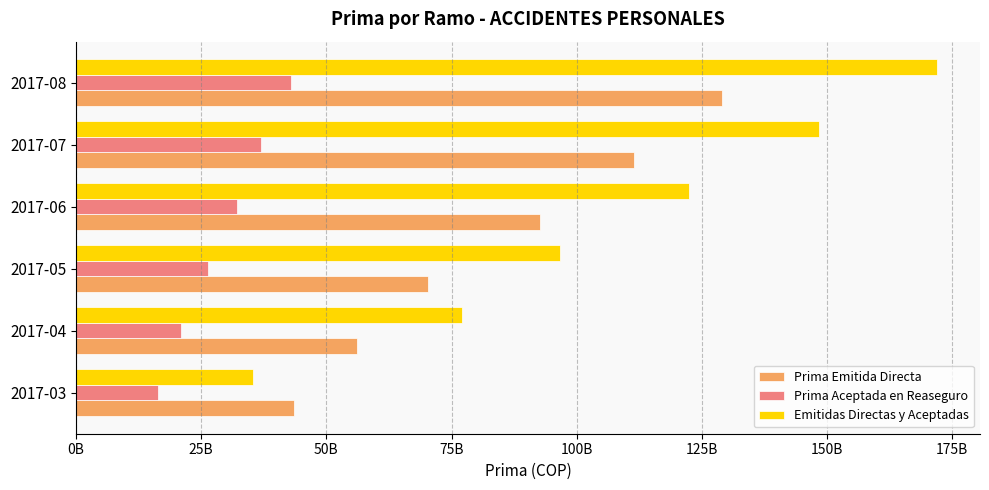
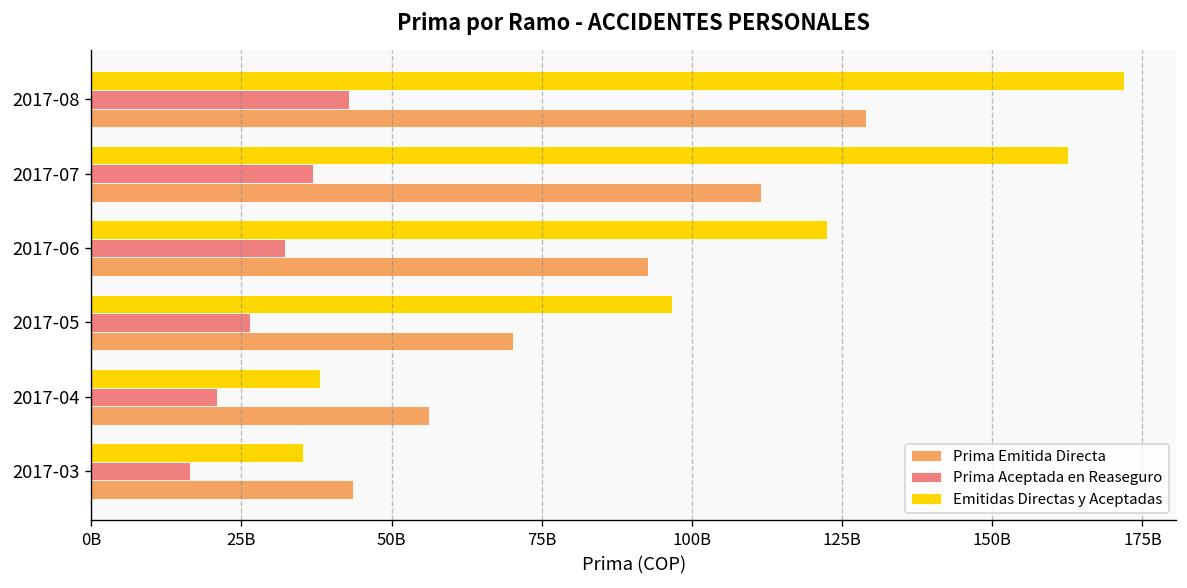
Emitidas Directas y Aceptadas, 2017-07: 148000000000 -> 163000000000
Emitidas Directas y Aceptadas, 2017-04: 77000000000 -> 38000000000
